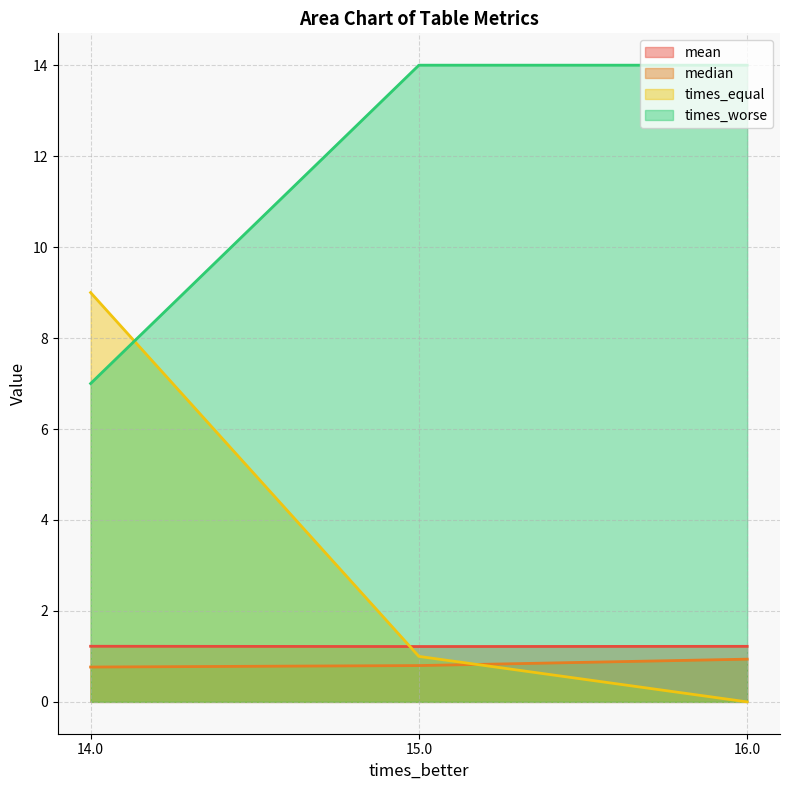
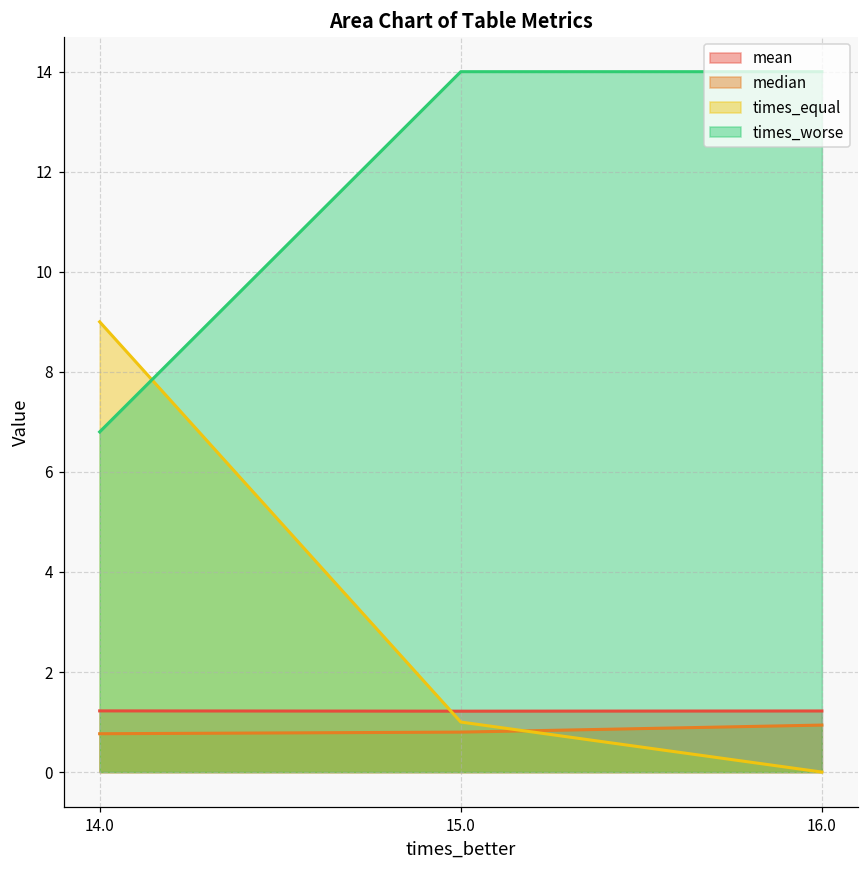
times_worse, 14.0: 7.0 -> 6.8
